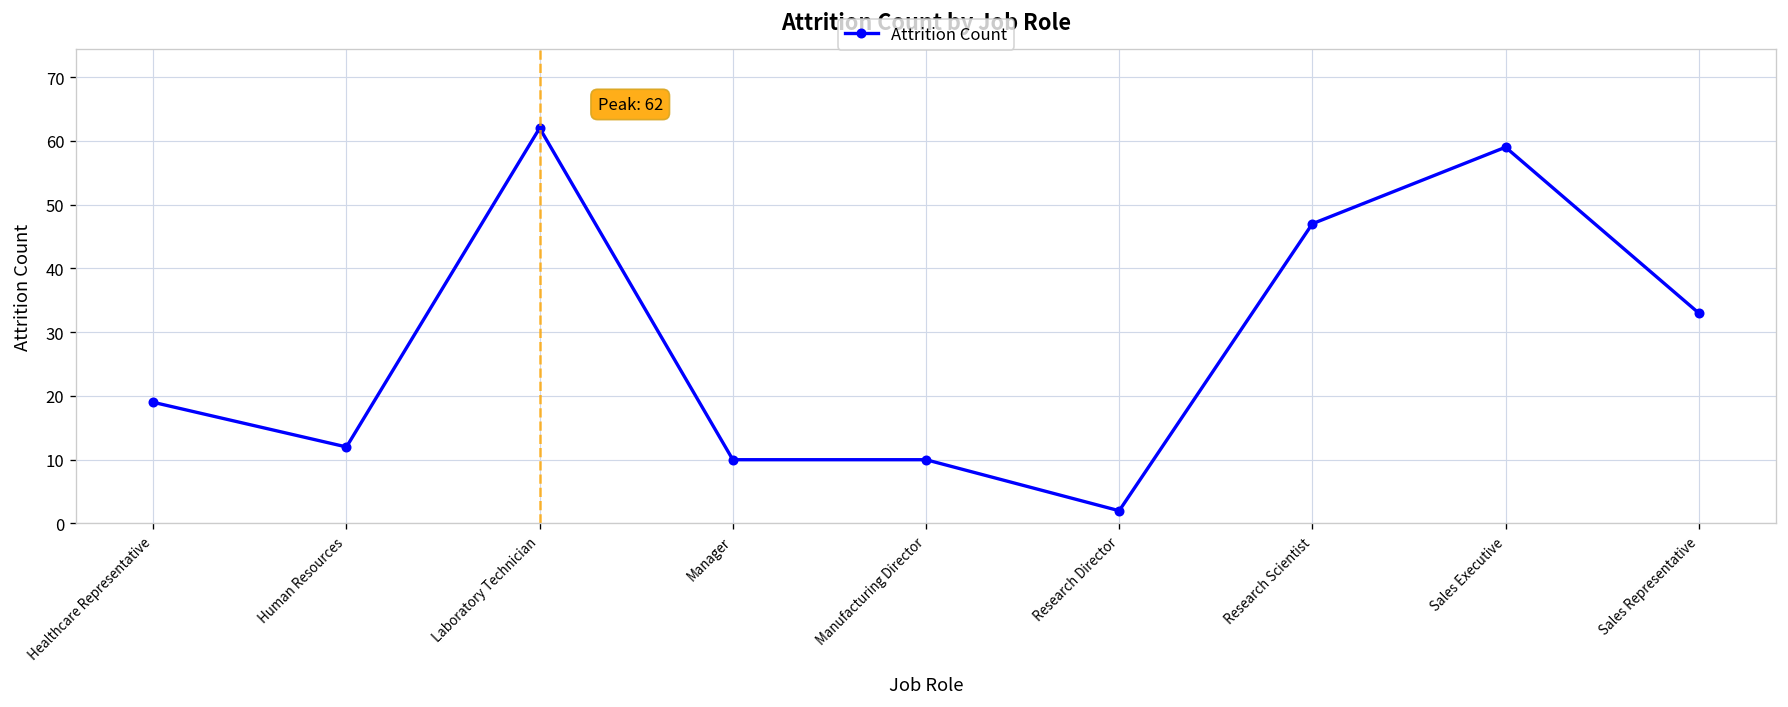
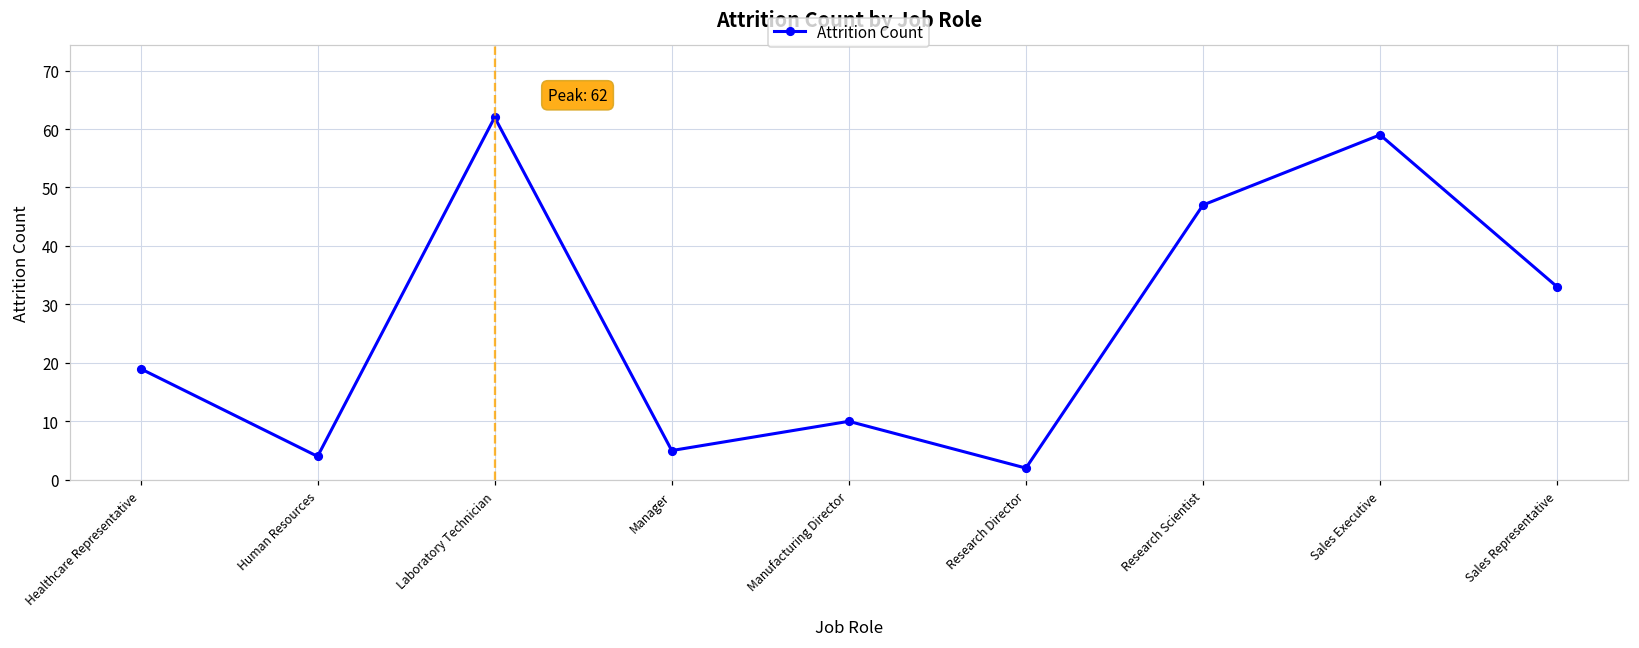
Human Resources: 12 -> 4
Manager: 10 -> 5
